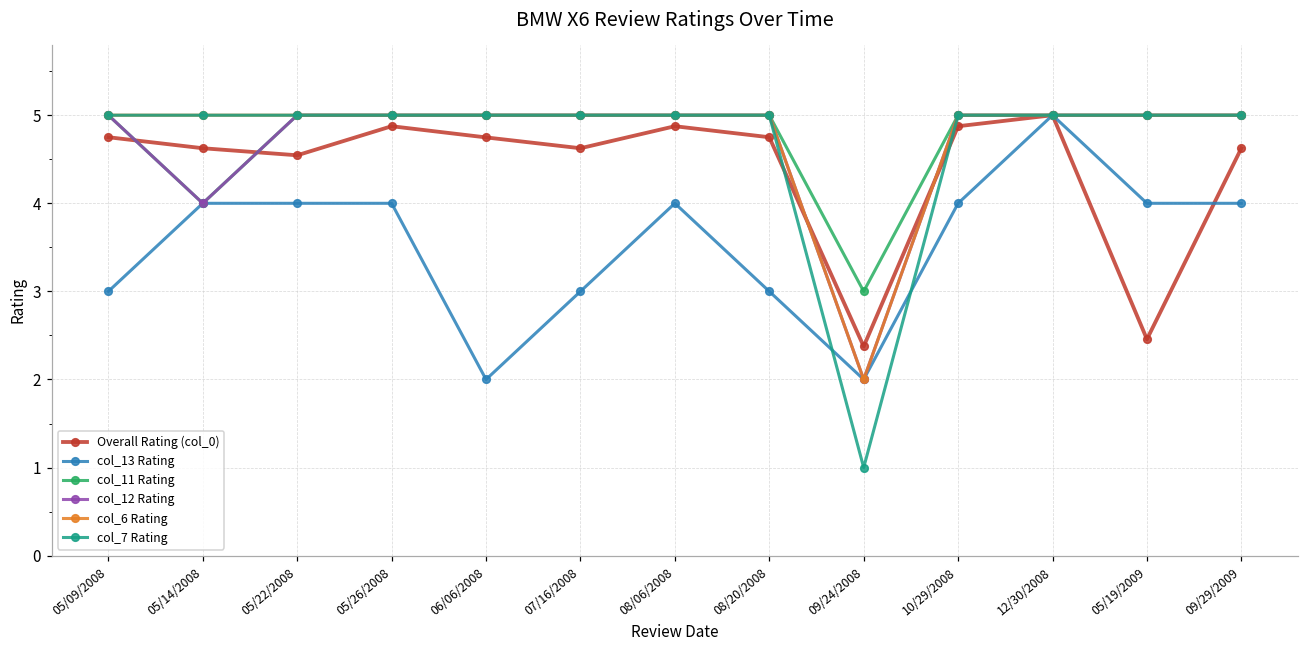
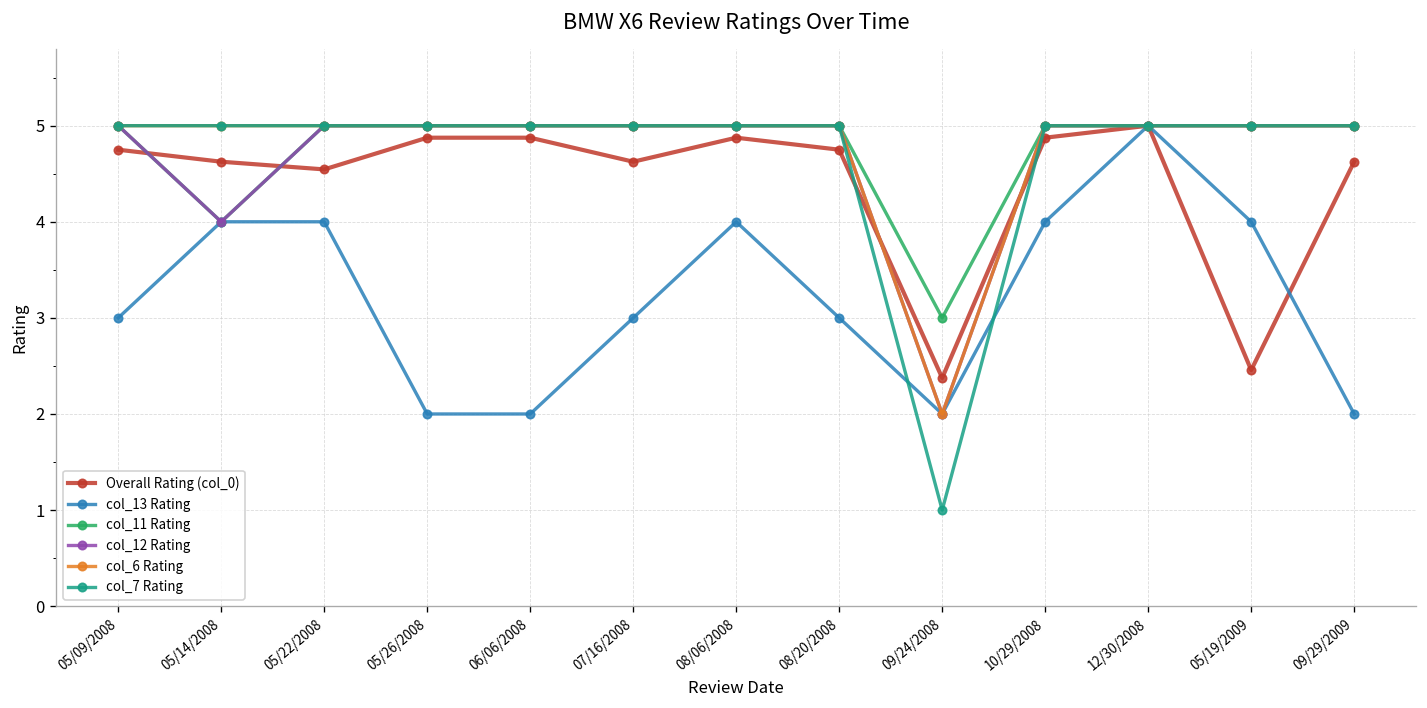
col_13 Rating, 05/26/2008: 4 -> 2
Overall Rating (col_0), 06/06/2008: 4.7 -> 4.9
col_13 Rating, 09/29/2009: 4 -> 2
